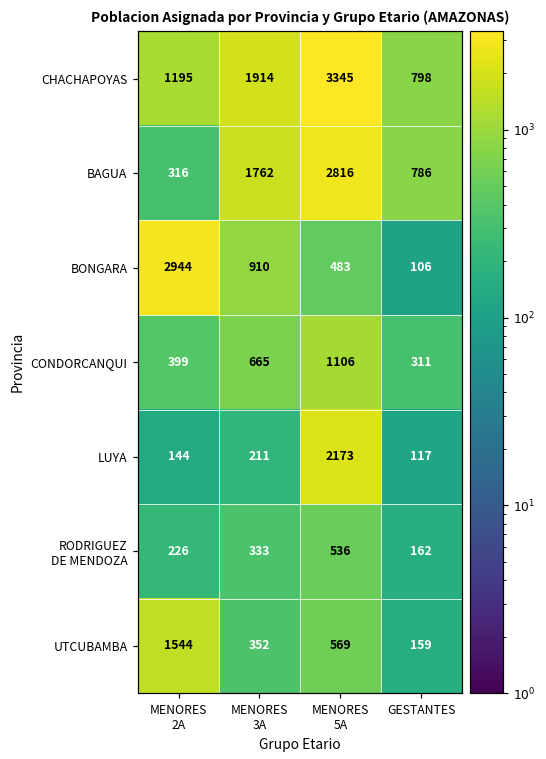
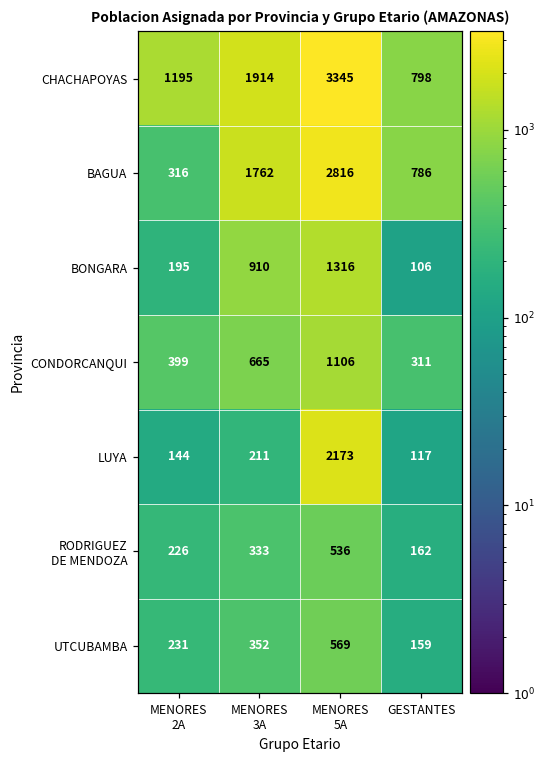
BONGARA, MENORES 2A: 2944 -> 195
BONGARA, MENORES 5A: 483 -> 1316
UTCUBAMBA, MENORES 2A: 1544 -> 231
